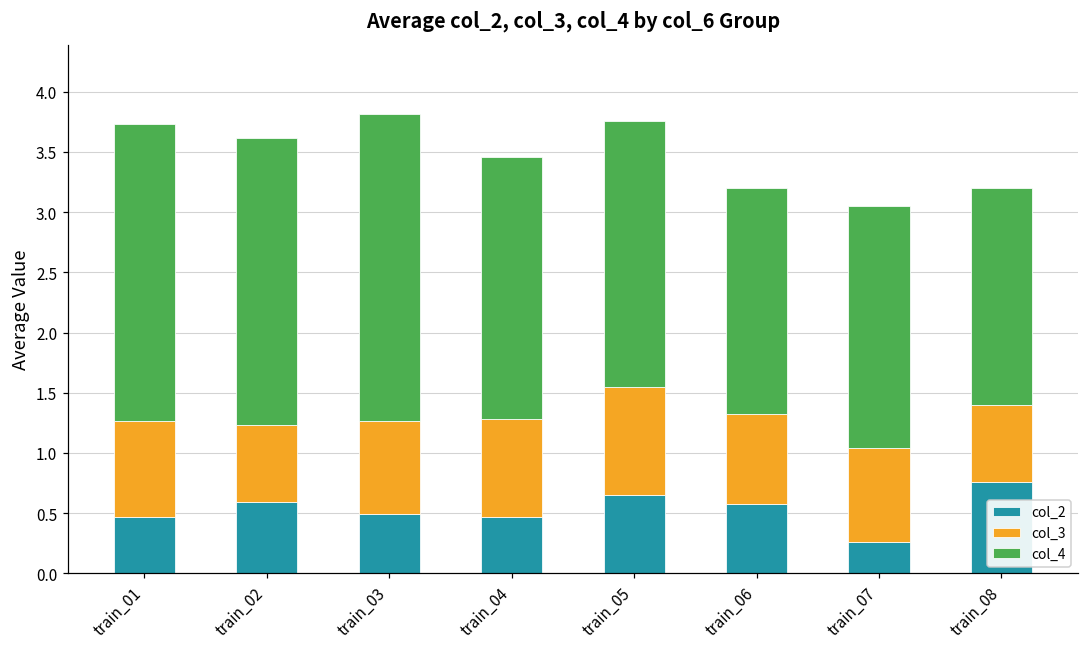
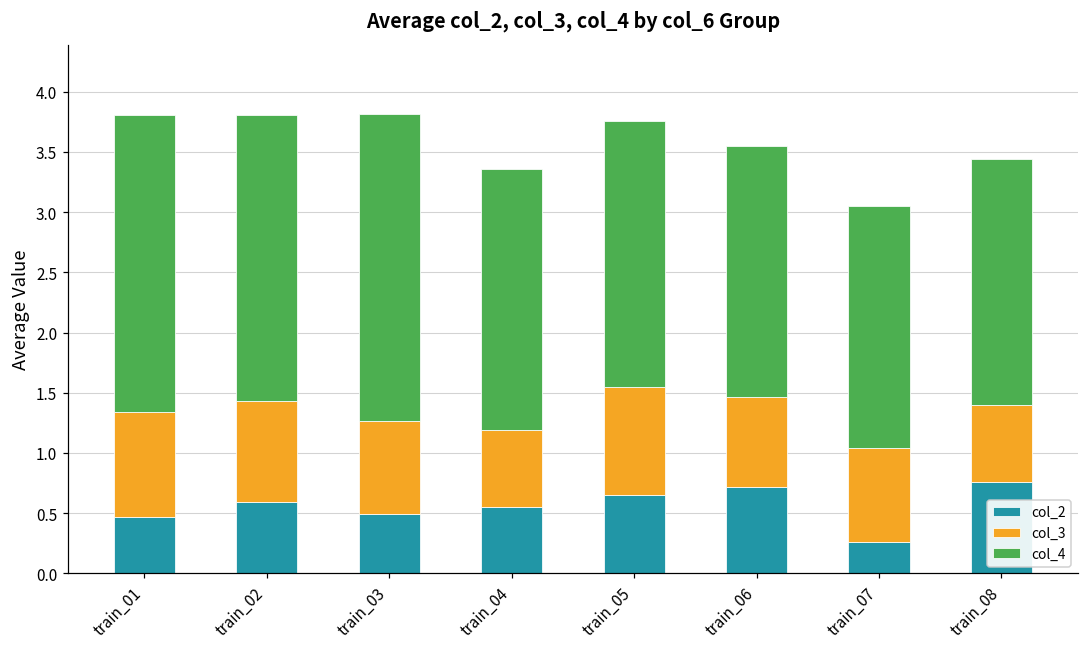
col_3, train_01: 0.80 -> 0.87
col_3, train_02: 0.64 -> 0.84
col_2, train_04: 0.47 -> 0.55
col_3, train_04: 0.82 -> 0.64
col_2, train_06: 0.57 -> 0.71
col_4, train_06: 1.87 -> 2.08
col_4, train_08: 1.80 -> 2.04
